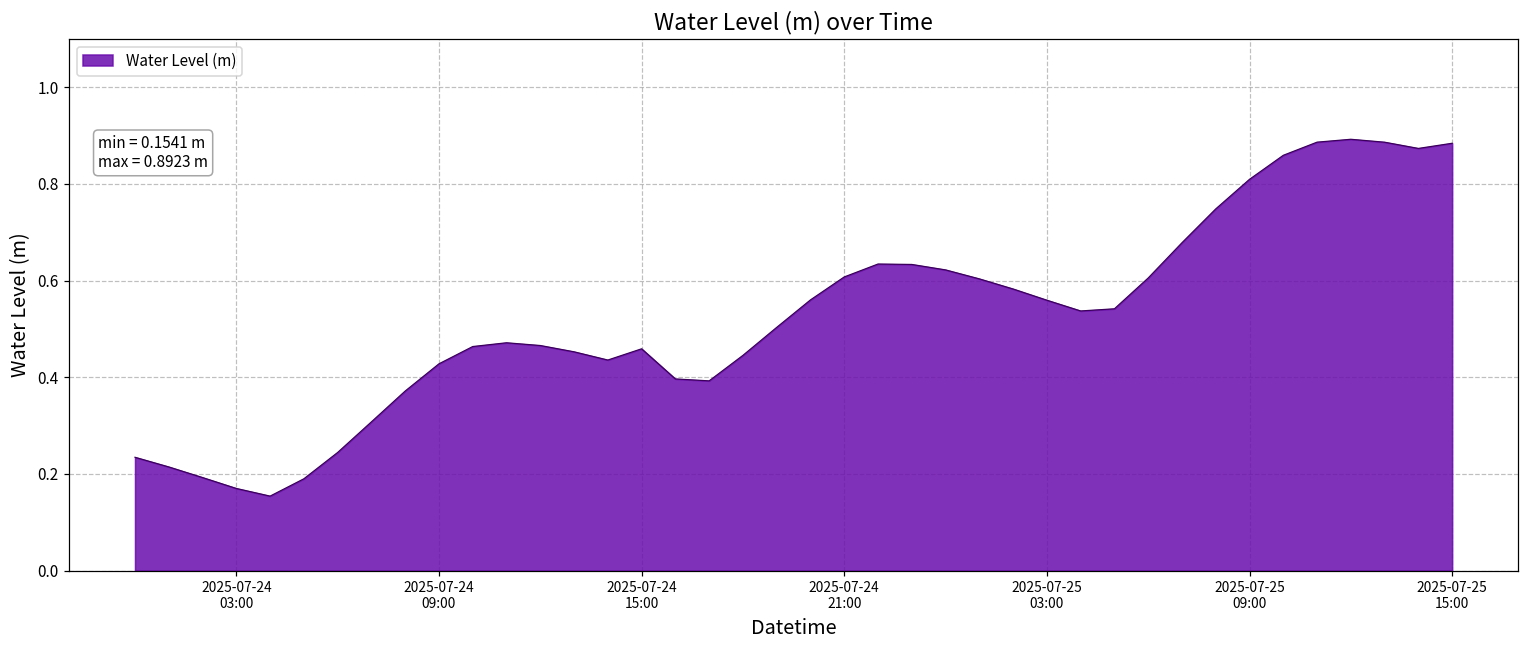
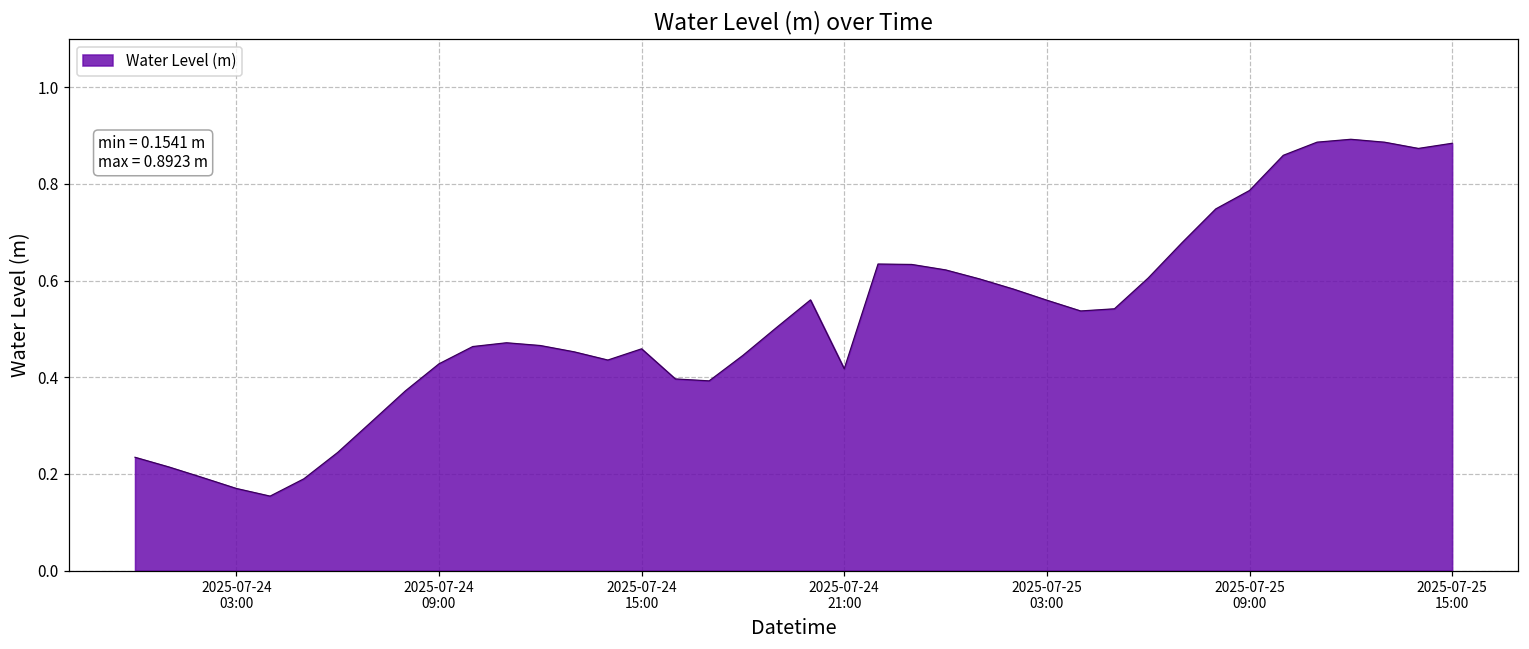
2025-07-24 21:00: 0.61 -> 0.42
2025-07-25 09:00: 0.81 -> 0.79
